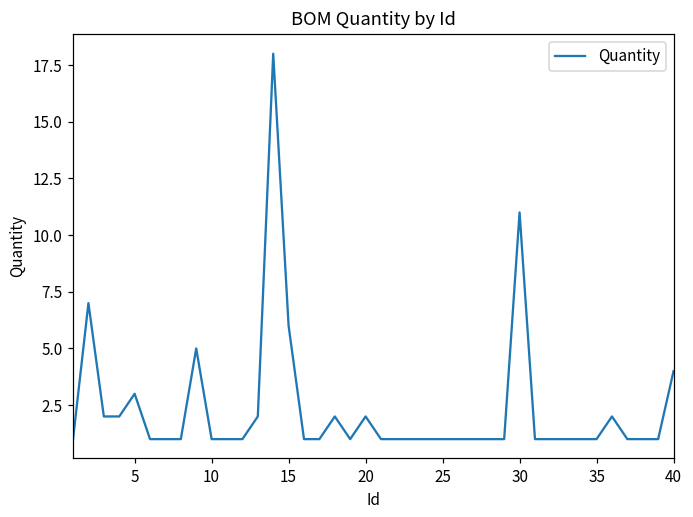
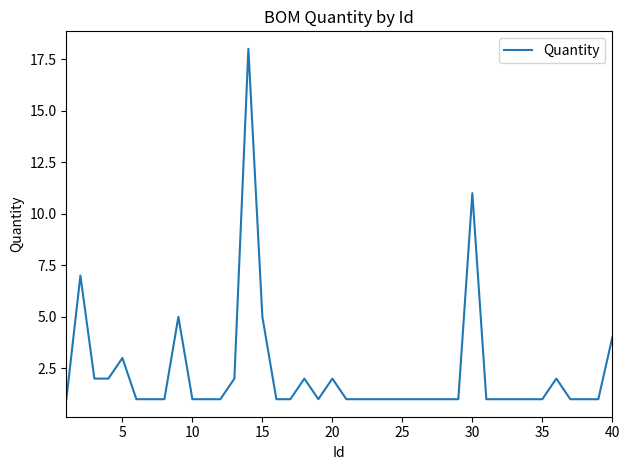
15: 6 -> 5
